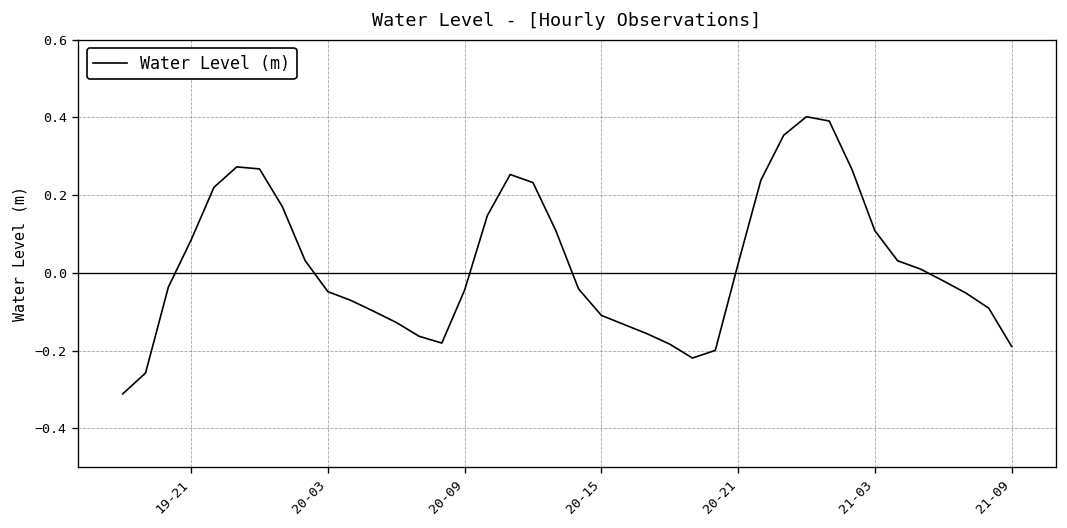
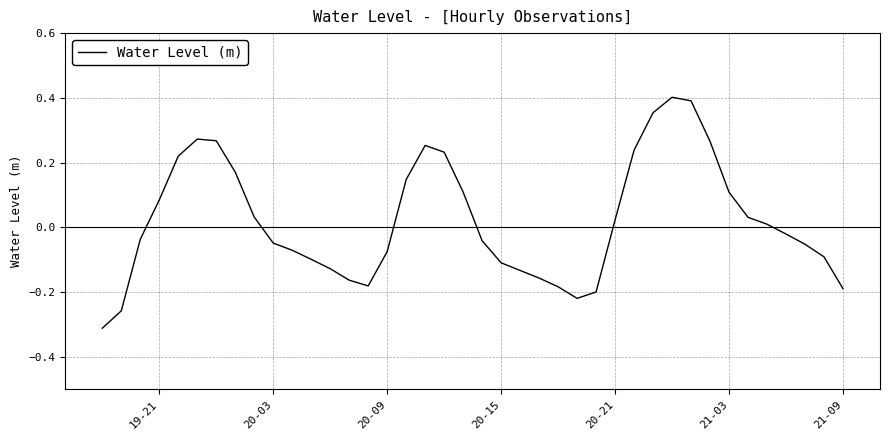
20-09: -0.04 -> -0.07
